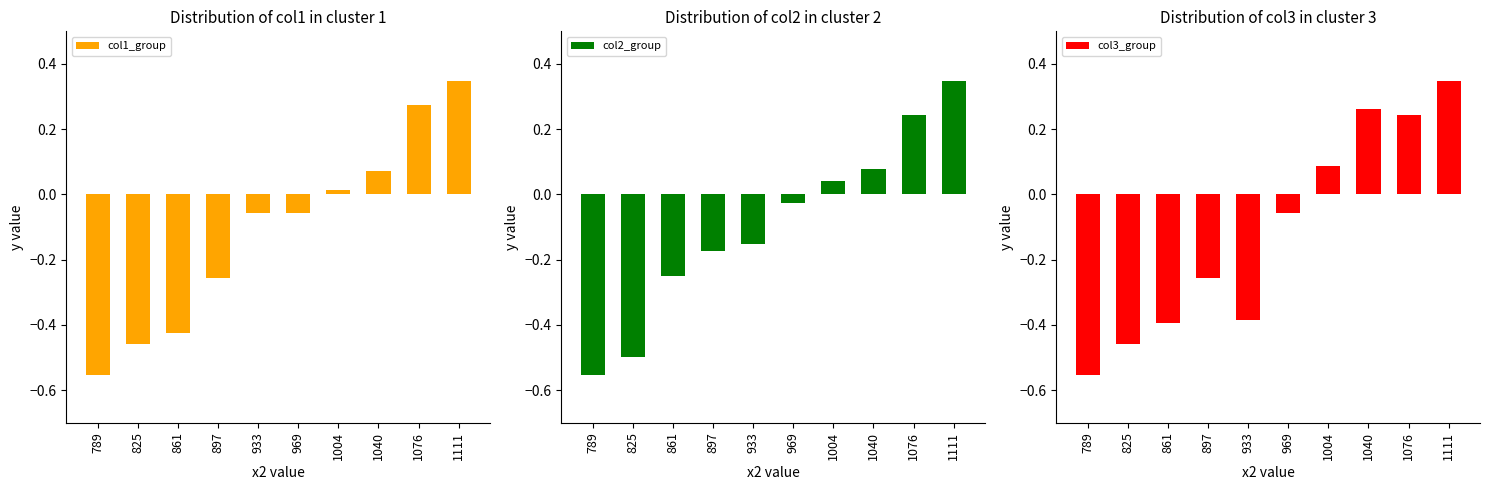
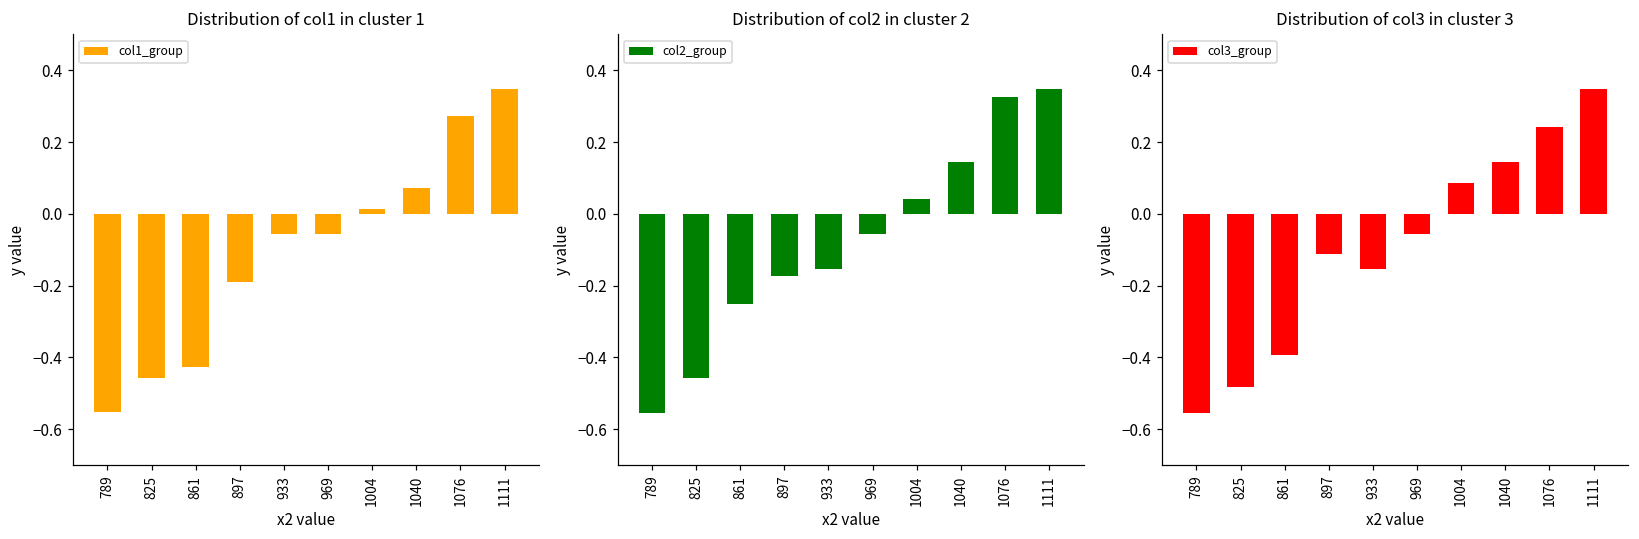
Distribution of col1 in cluster 1, 897: -0.26 -> -0.19
Distribution of col2 in cluster 2, 825: -0.50 -> -0.46
Distribution of col2 in cluster 2, 969: -0.03 -> -0.06
Distribution of col2 in cluster 2, 1040: 0.08 -> 0.15
Distribution of col2 in cluster 2, 1076: 0.24 -> 0.32
Distribution of col3 in cluster 3, 825: -0.46 -> -0.48
Distribution of col3 in cluster 3, 897: -0.26 -> -0.11
Distribution of col3 in cluster 3, 933: -0.38 -> -0.15
Distribution of col3 in cluster 3, 1040: 0.26 -> 0.15
